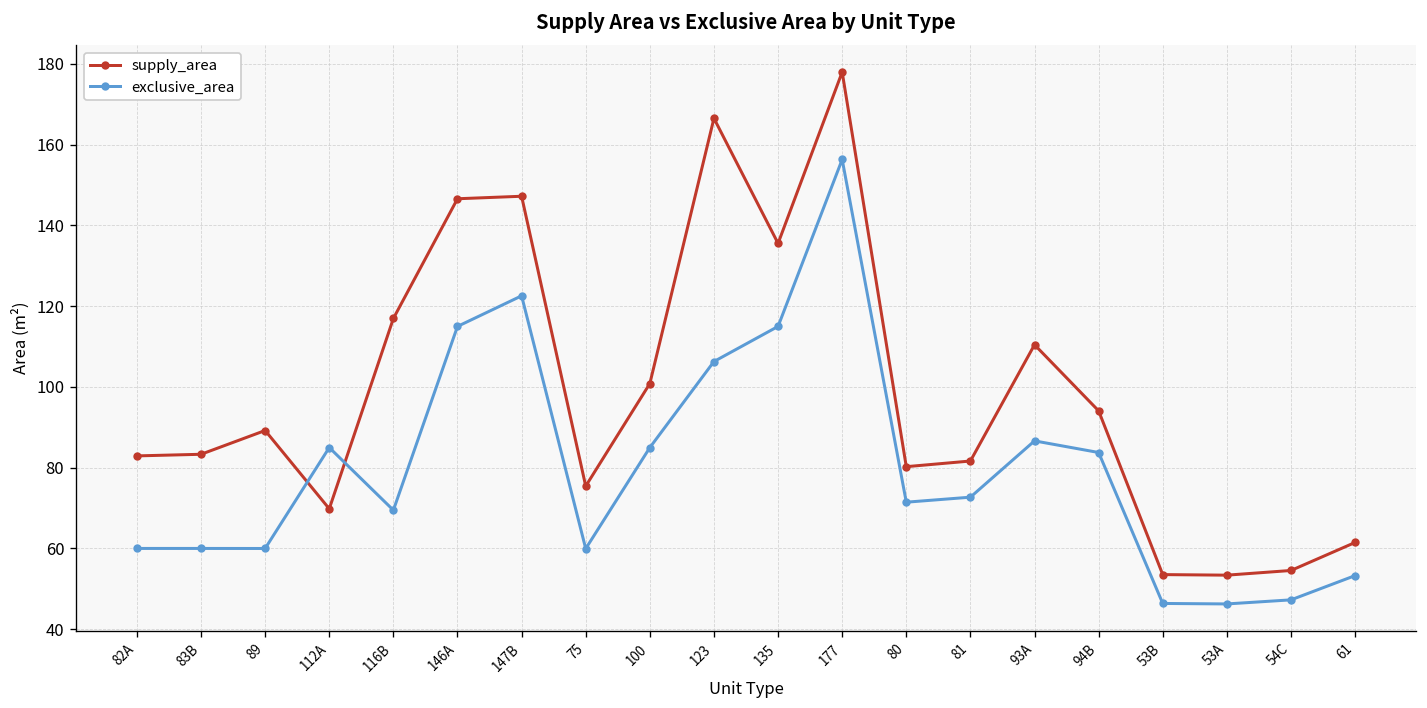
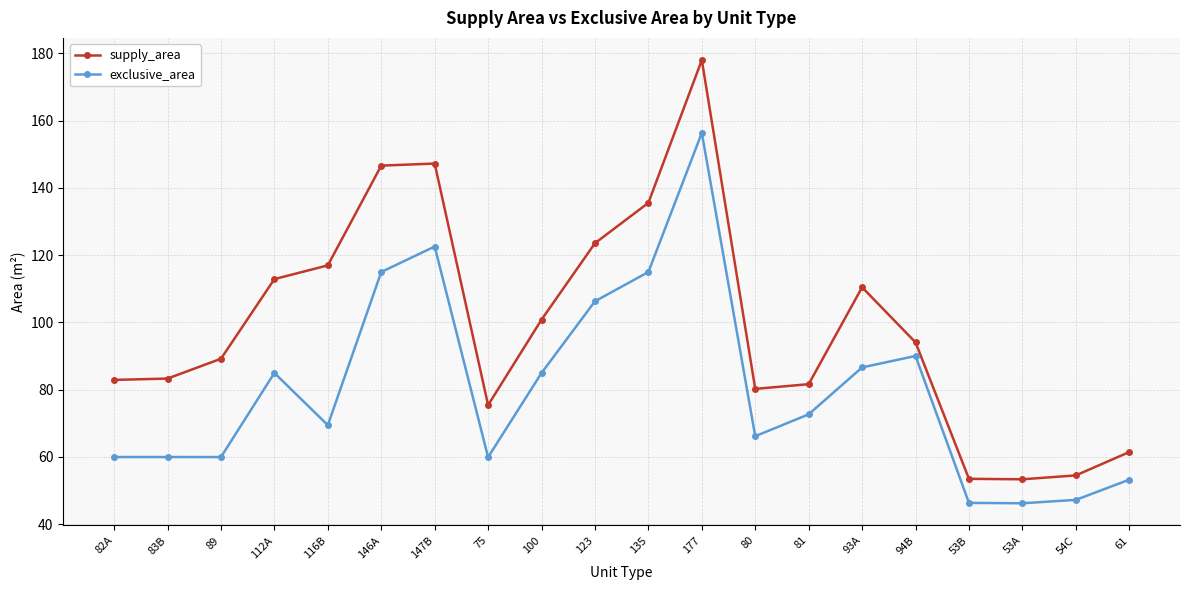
supply_area, 112A: 70 -> 113
supply_area, 123: 167 -> 124
exclusive_area, 80: 71 -> 66
exclusive_area, 94B: 84 -> 90
